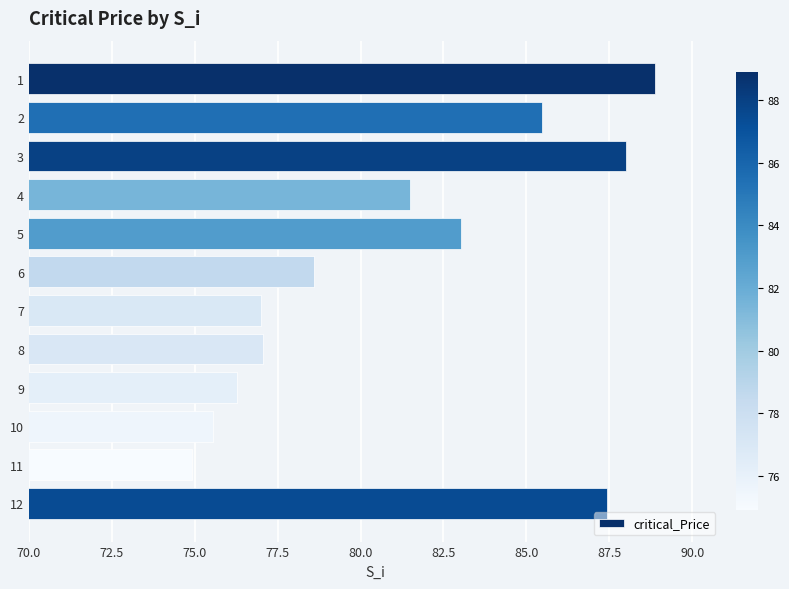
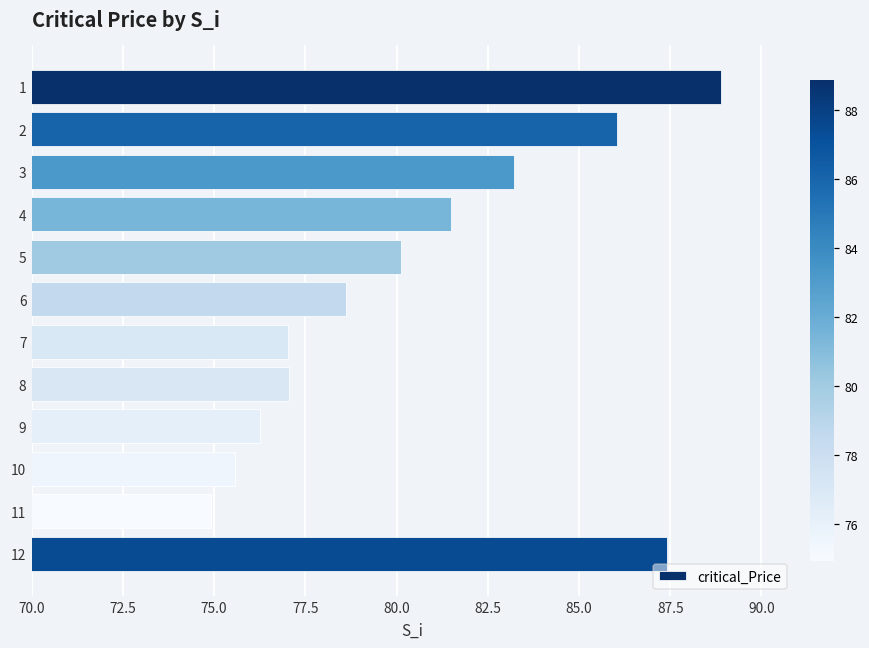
2: 85.5 -> 86.1
3: 88.0 -> 83.2
5: 83.0 -> 80.1
